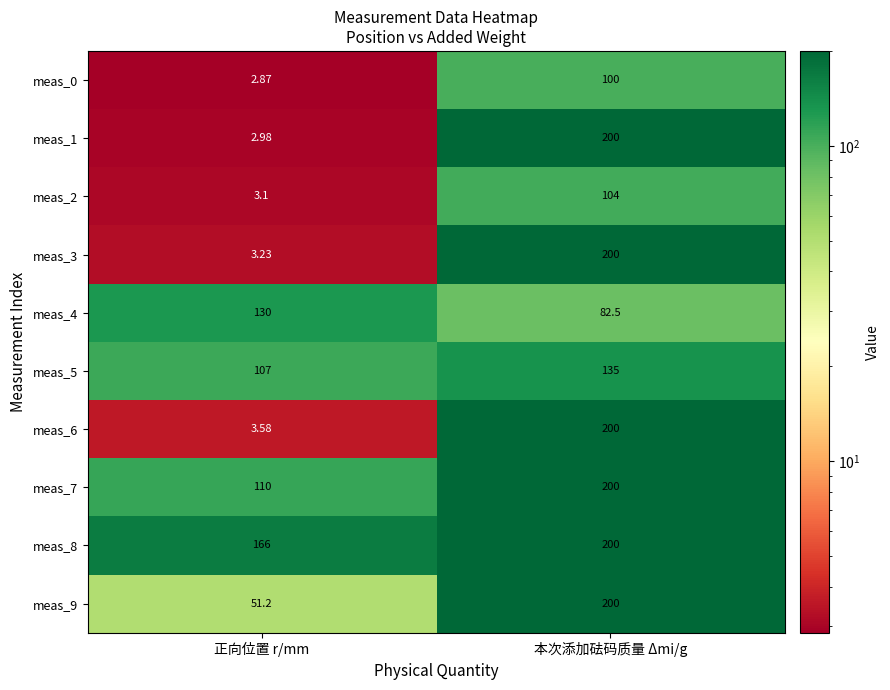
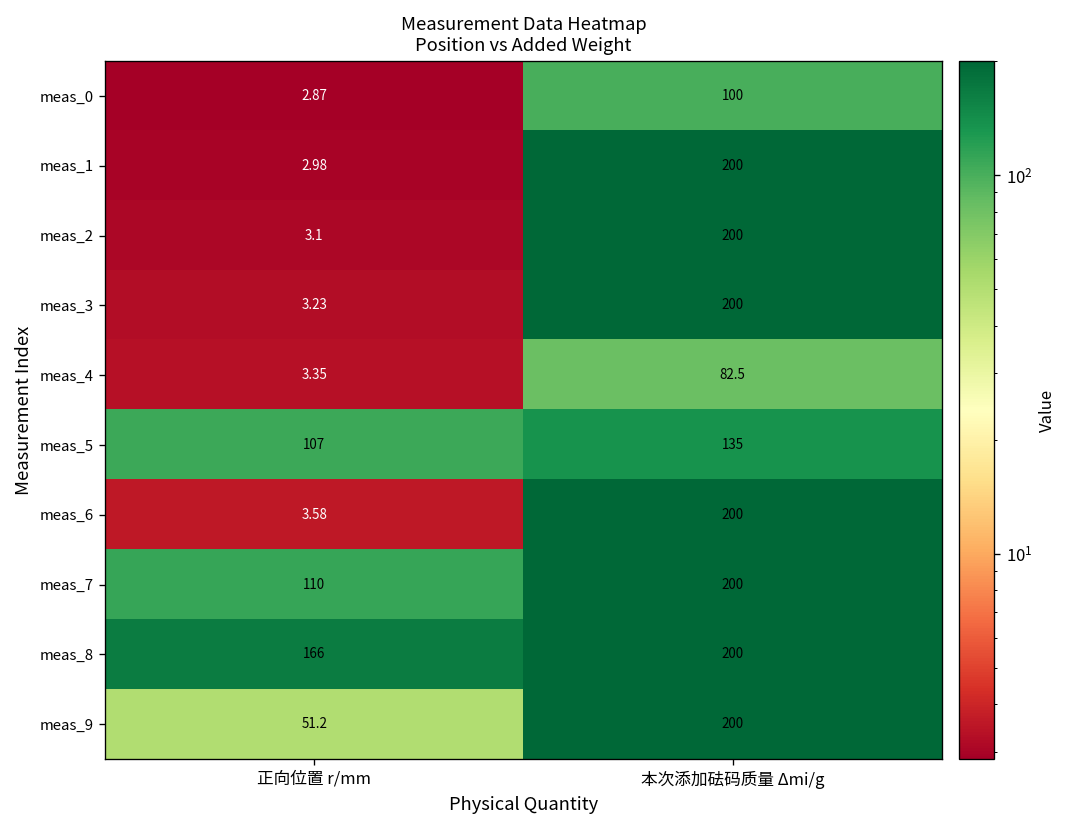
meas_2, 本次添加砝码质量 Δmi/g: 104 -> 200
meas_4, 正向位置 r/mm: 130 -> 3.35
